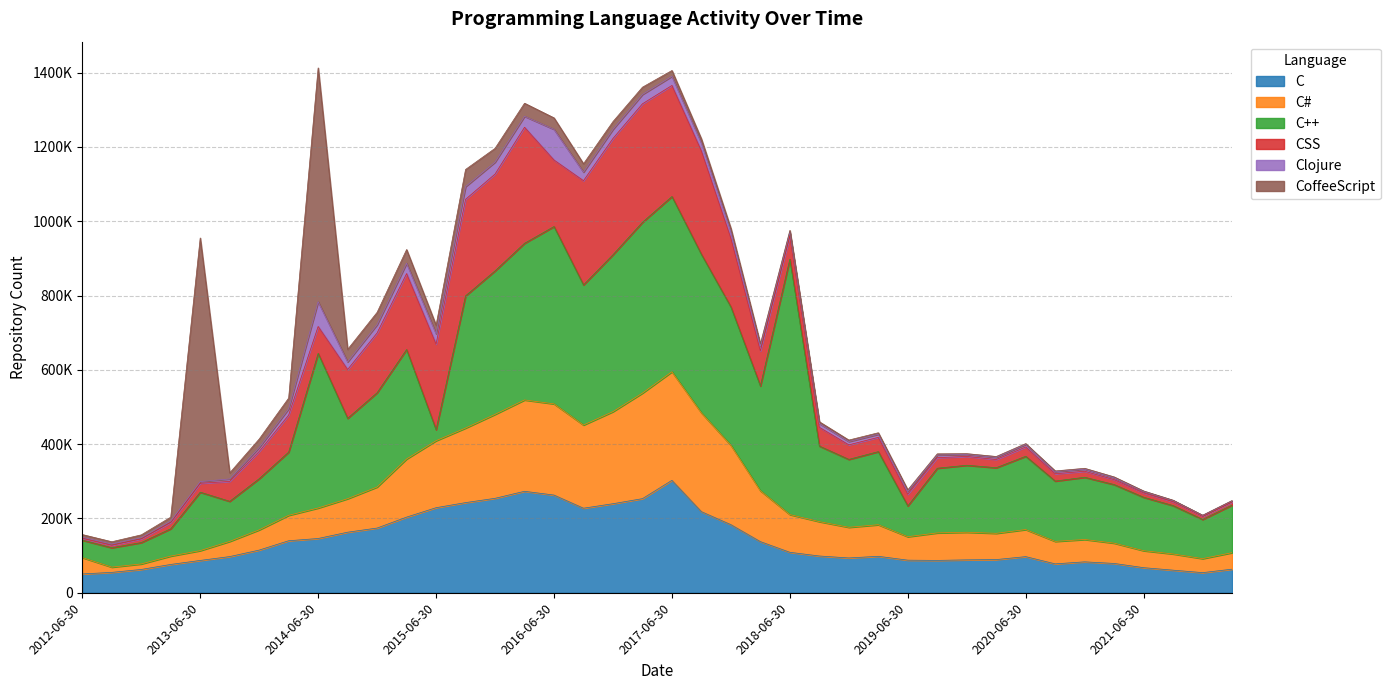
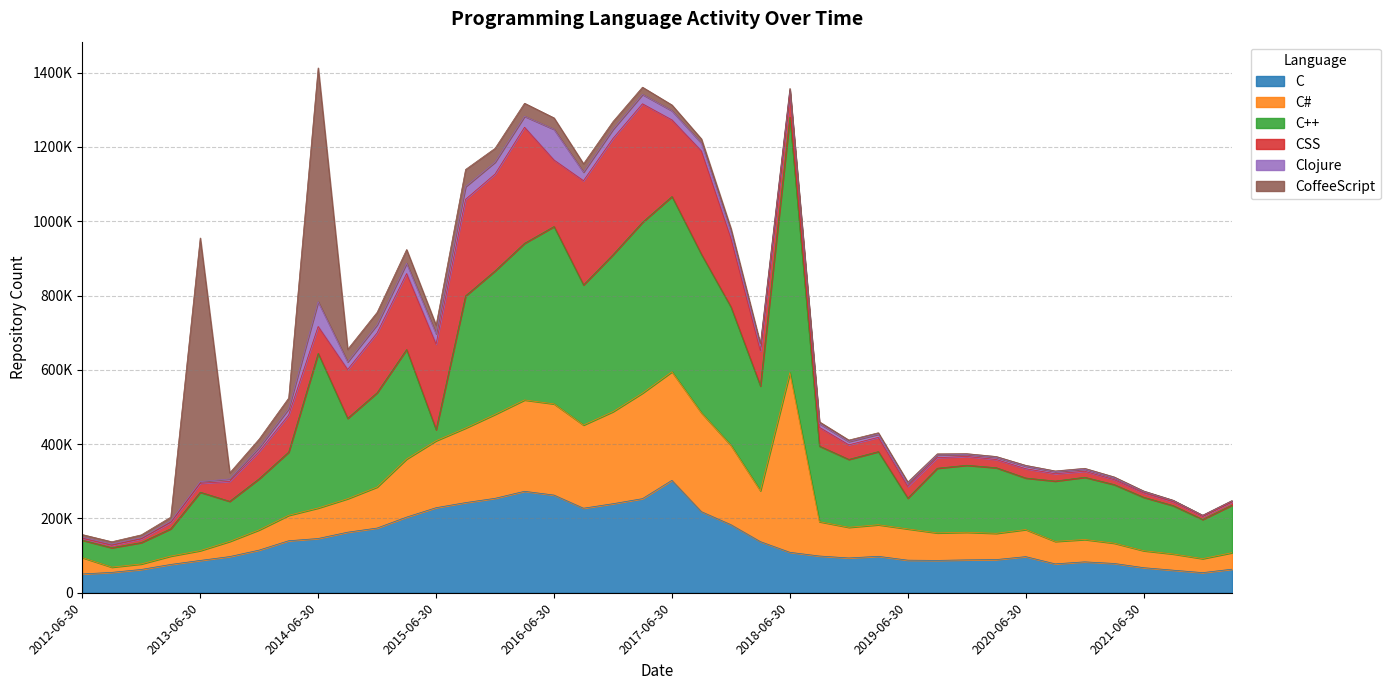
CSS, 2017-06-30: 300000 -> 210000
C#, 2018-06-30: 100000 -> 480000
C#, 2019-06-30: 60000 -> 80000
C++, 2020-06-30: 200000 -> 140000
